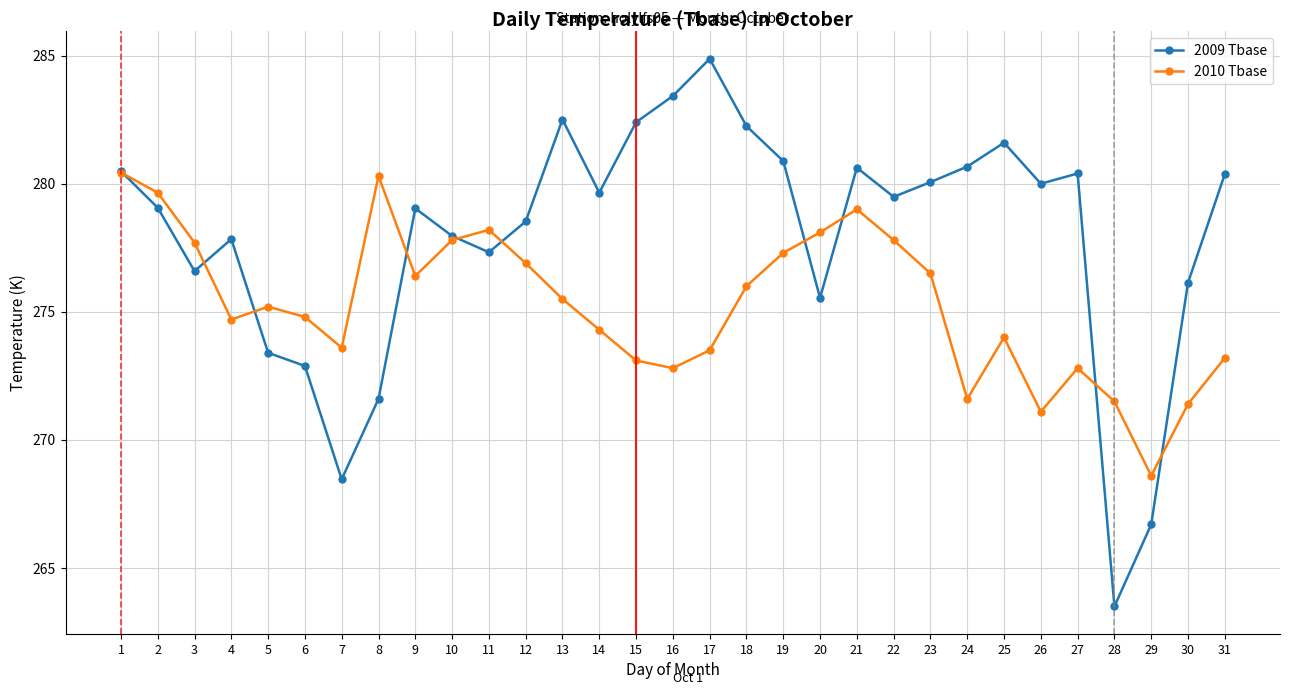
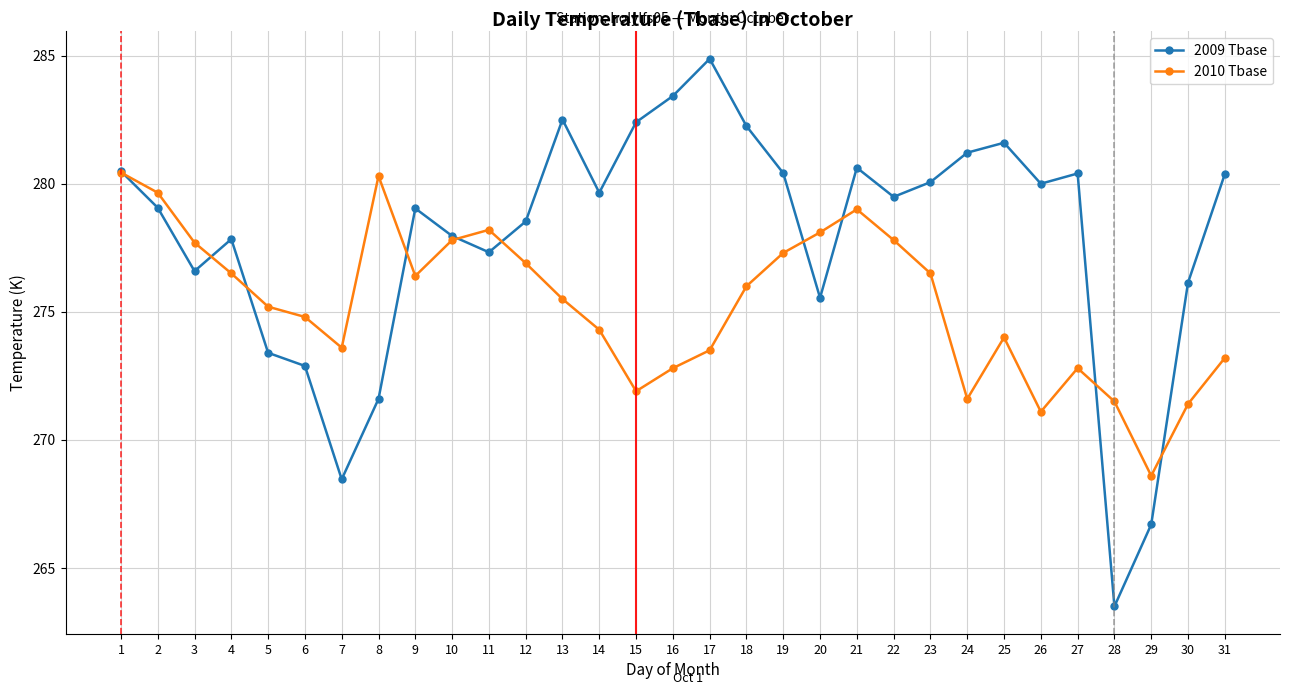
2010 Tbase, 4: 274.7 -> 276.5
2010 Tbase, 15: 273.1 -> 271.9
2009 Tbase, 19: 280.9 -> 280.4
2009 Tbase, 24: 280.7 -> 281.2
